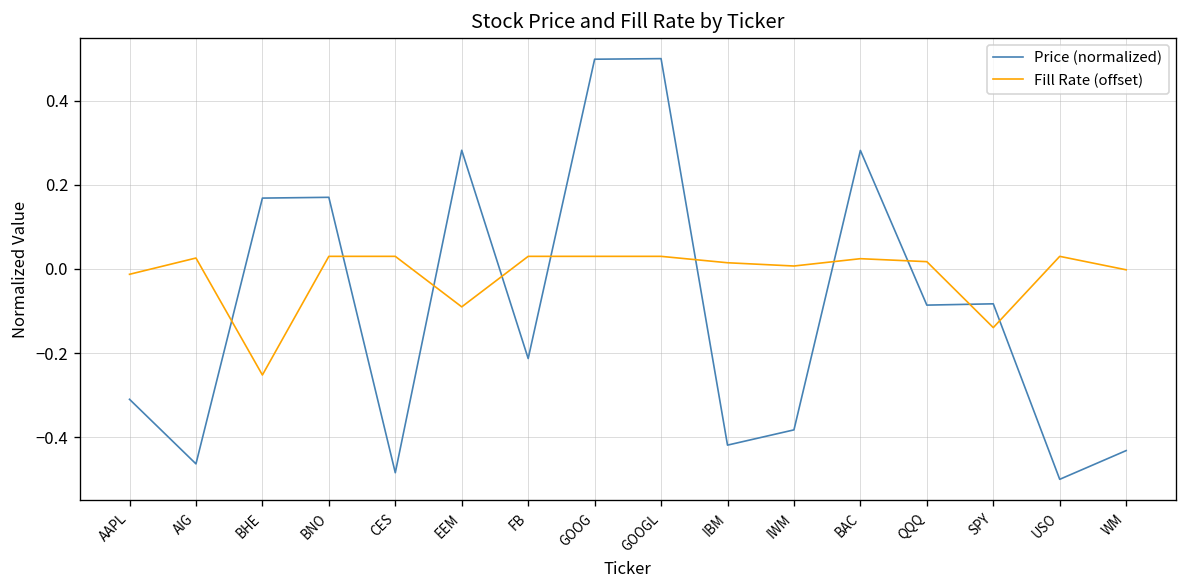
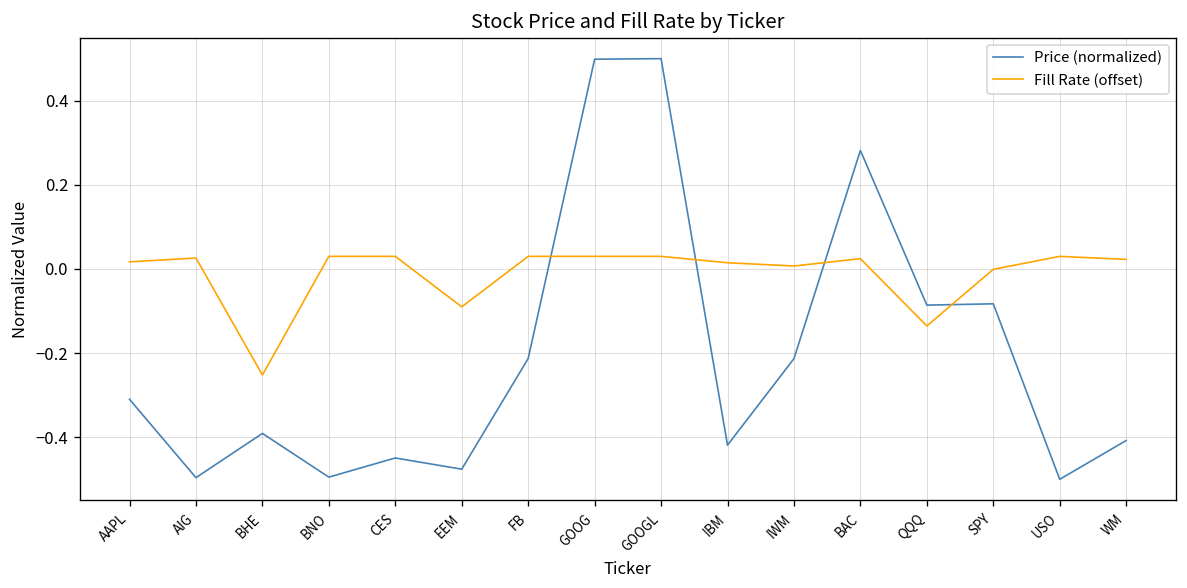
Fill Rate (offset), AAPL: -0.01 -> 0.02
Price (normalized), AIG: -0.46 -> -0.50
Price (normalized), BHE: 0.17 -> -0.39
Price (normalized), BNO: 0.17 -> -0.49
Price (normalized), CES: -0.48 -> -0.45
Price (normalized), EEM: 0.28 -> -0.48
Price (normalized), IWM: -0.38 -> -0.21
Fill Rate (offset), QQQ: 0.02 -> -0.14
Fill Rate (offset), SPY: -0.14 -> 0.00
Price (normalized), WM: -0.43 -> -0.41
Fill Rate (offset), WM: 0.00 -> 0.02
